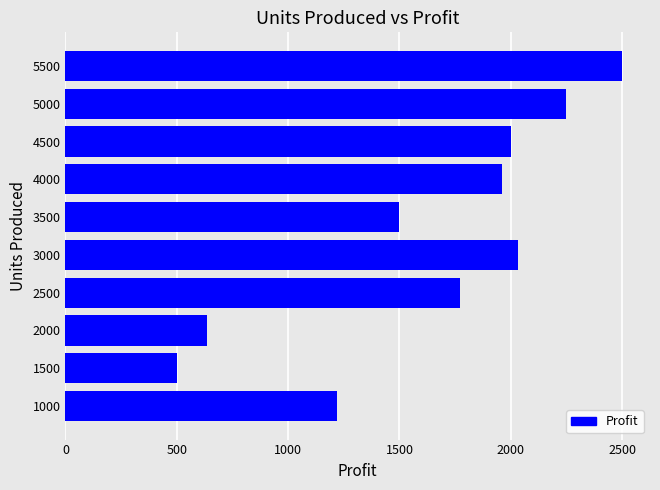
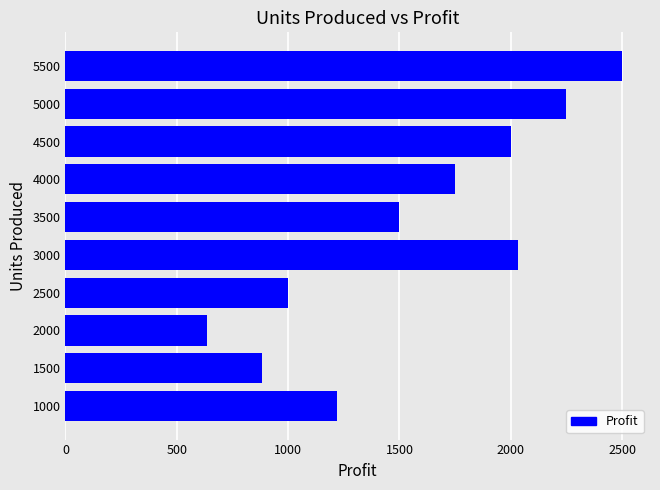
4000: 1960 -> 1750
2500: 1770 -> 1000
1500: 500 -> 880
